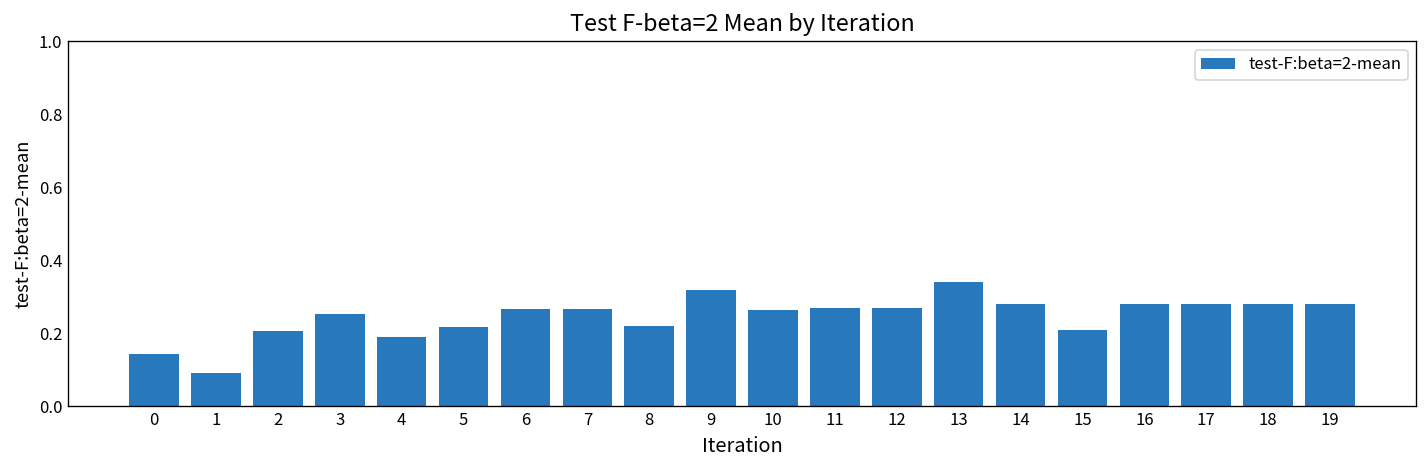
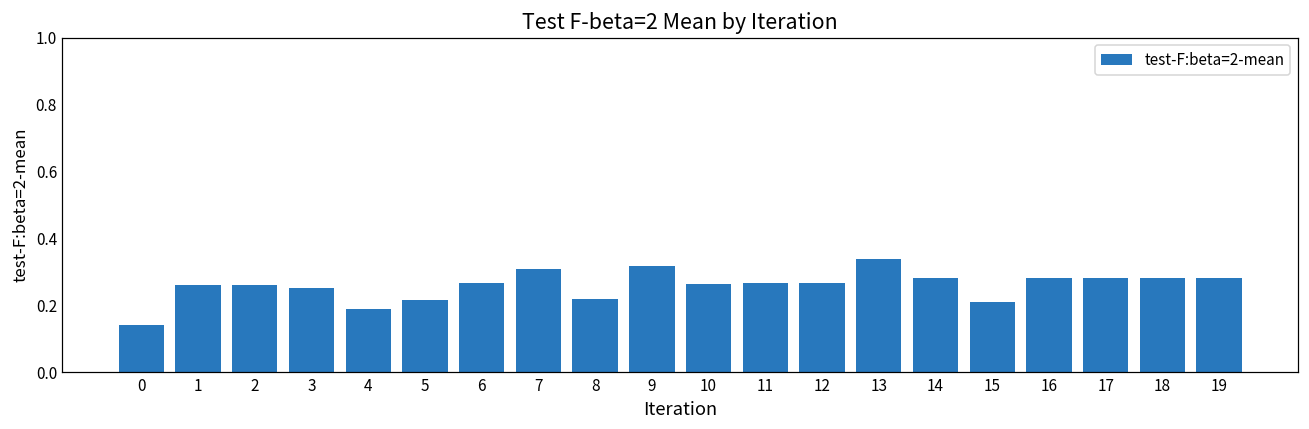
1: 0.09 -> 0.26
2: 0.21 -> 0.26
7: 0.27 -> 0.31
